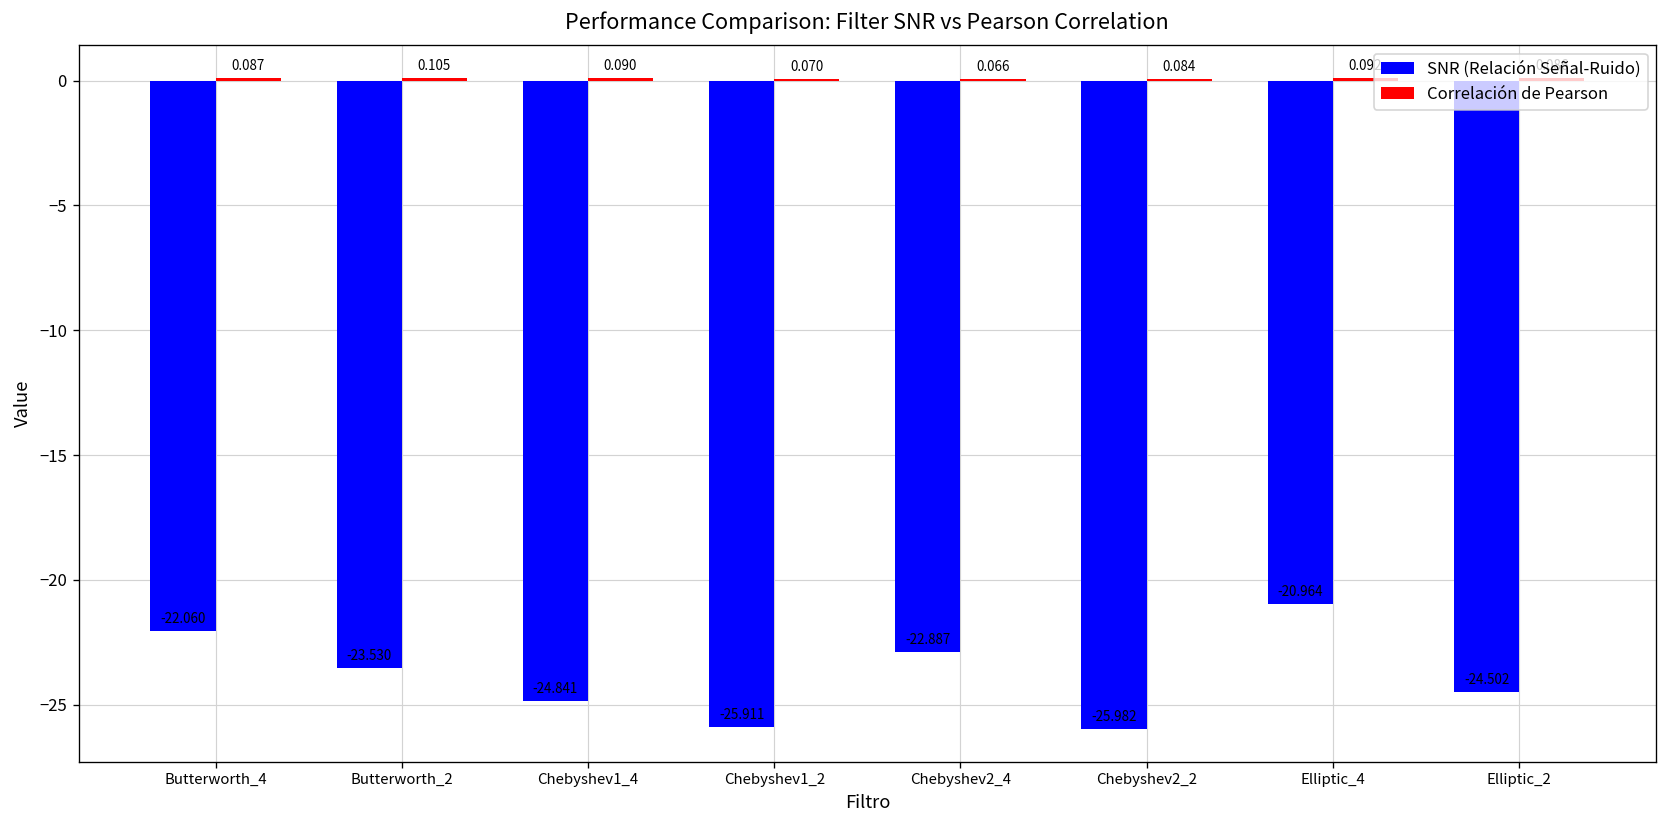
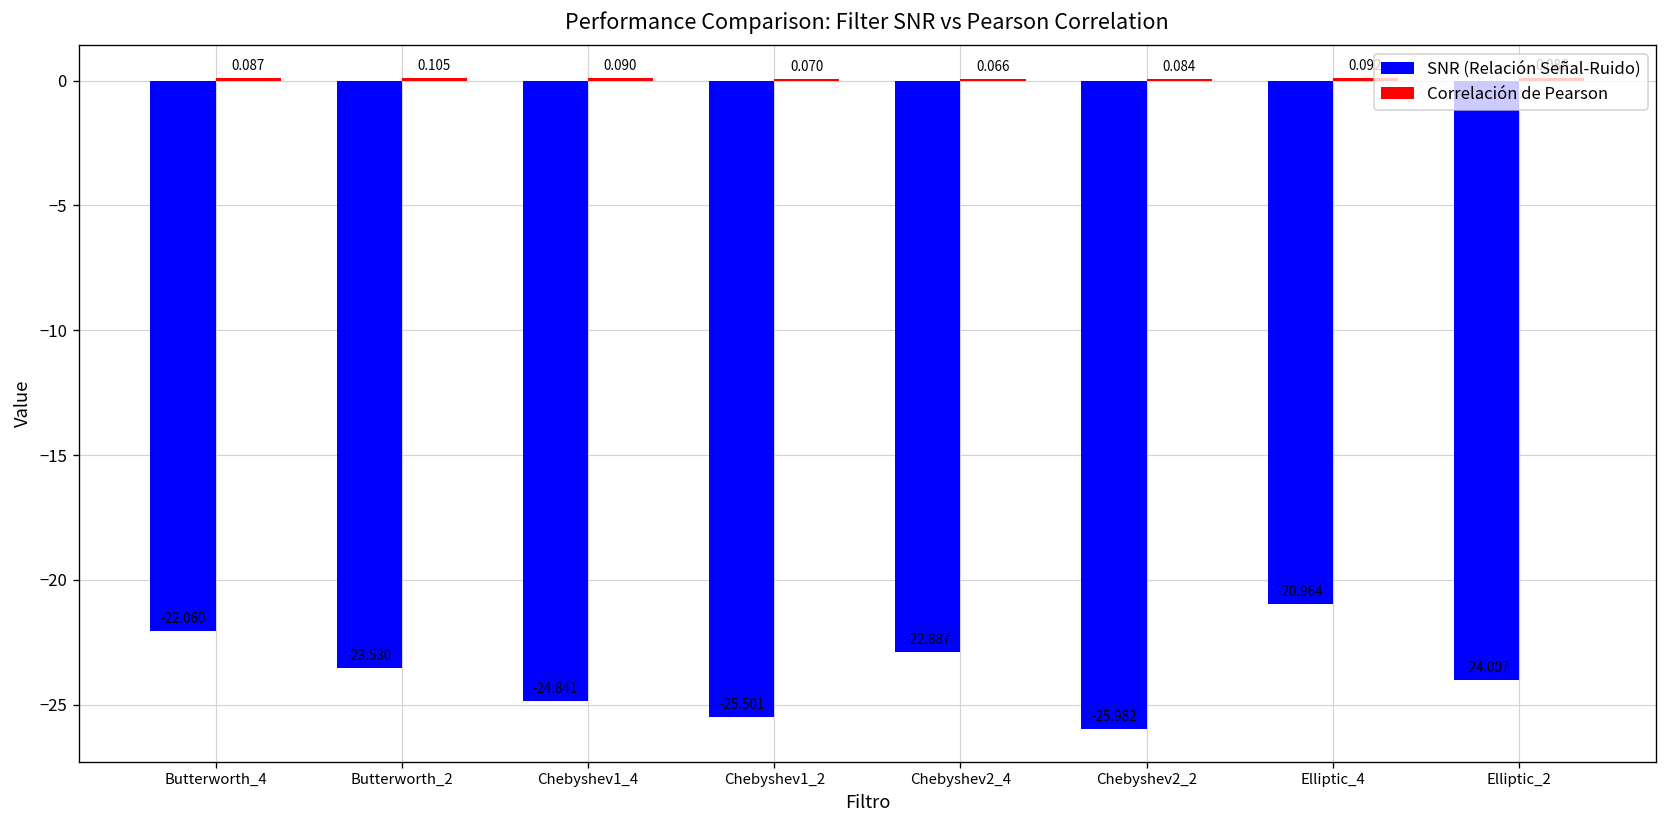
SNR (Relación Señal-Ruido), Chebyshev1_2: -25.911 -> -25.501
SNR (Relación Señal-Ruido), Elliptic_2: -24.502 -> -24.007
